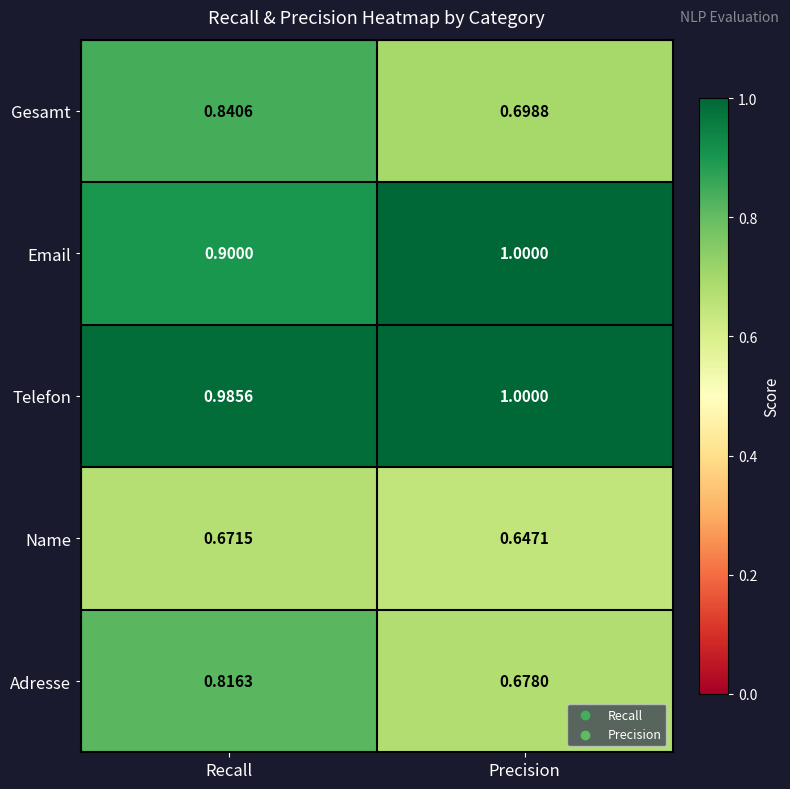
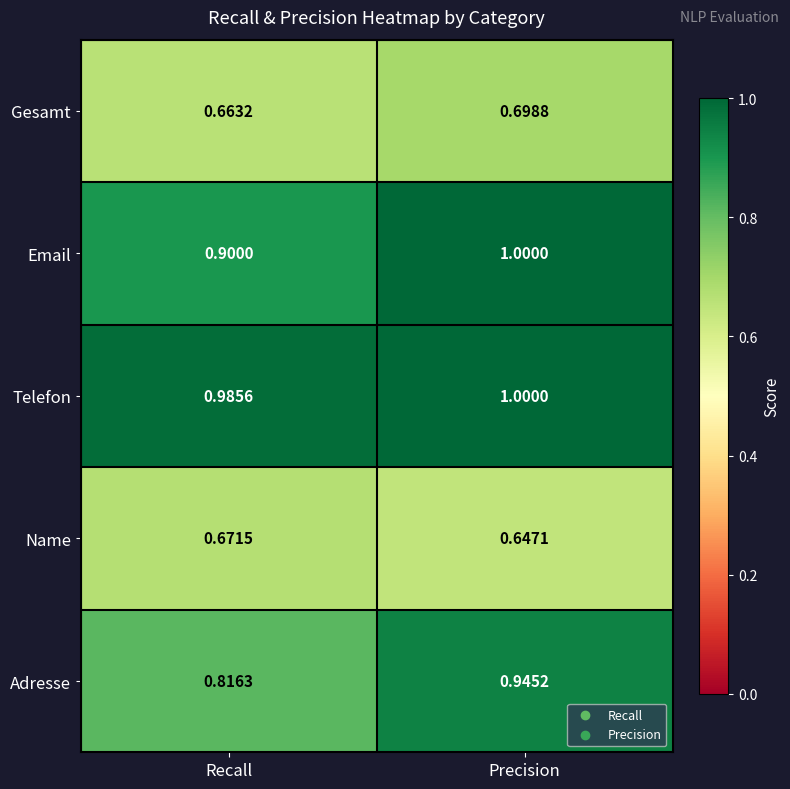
Gesamt, Recall: 0.8406 -> 0.6632
Adresse, Precision: 0.6780 -> 0.9452
